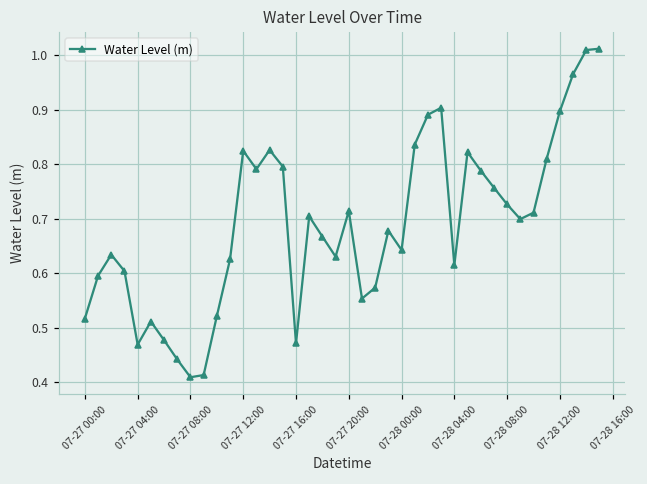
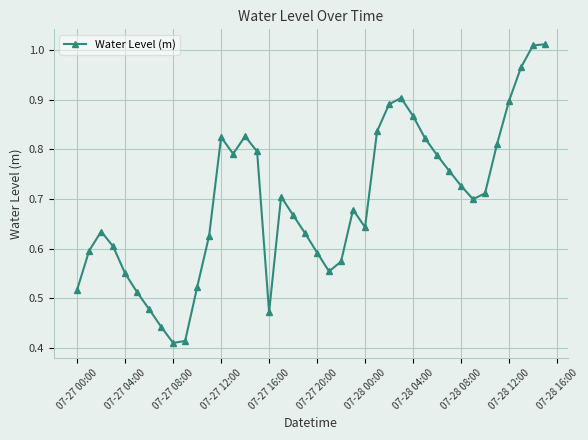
07-27 04:00: 0.47 -> 0.55
07-27 20:00: 0.71 -> 0.59
07-28 04:00: 0.62 -> 0.87
